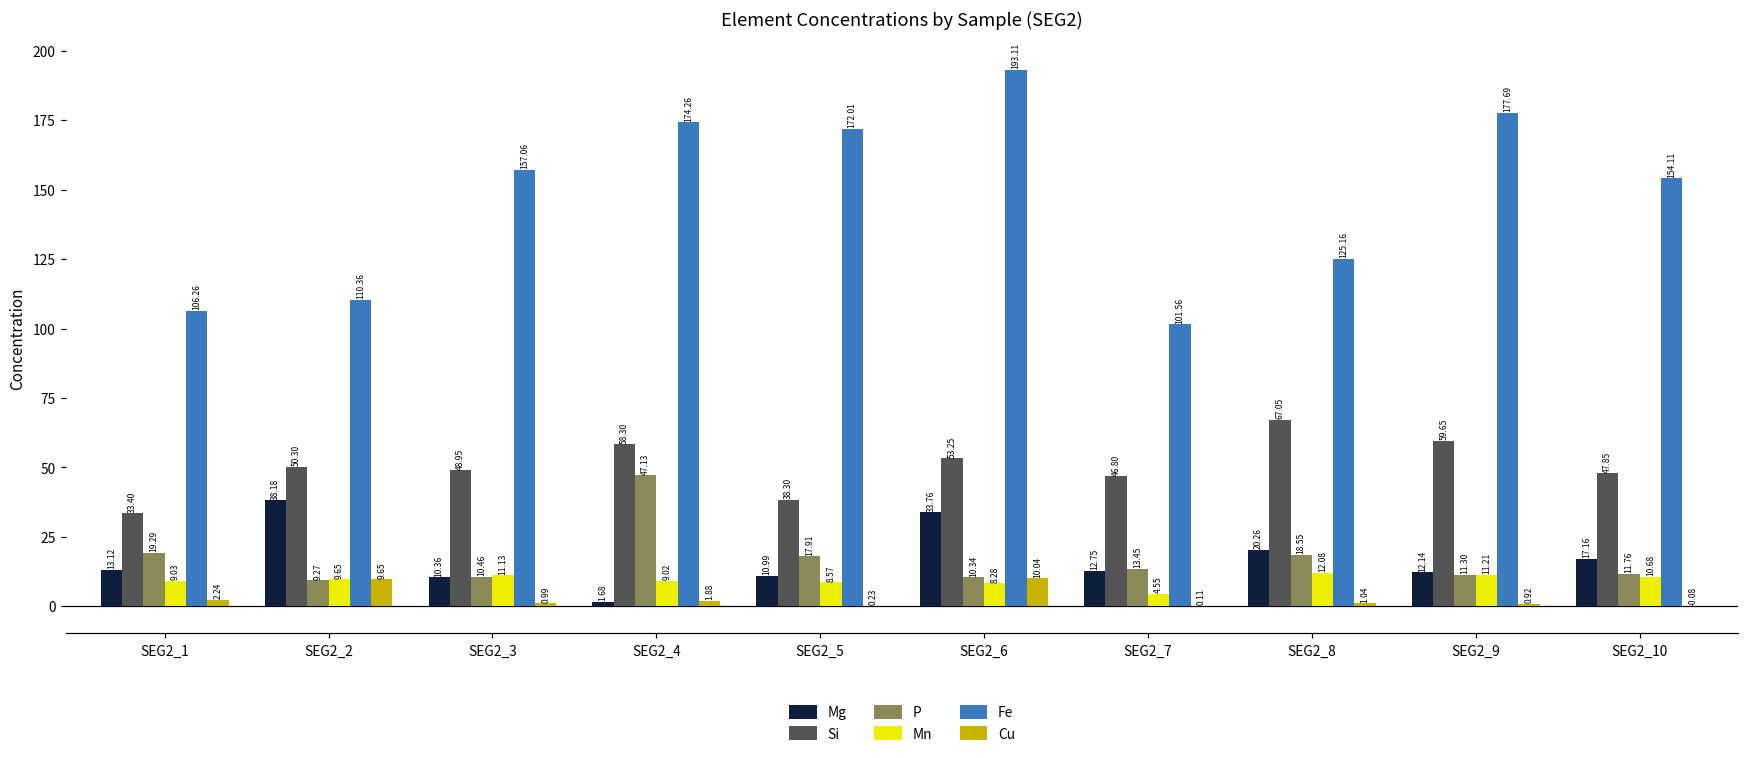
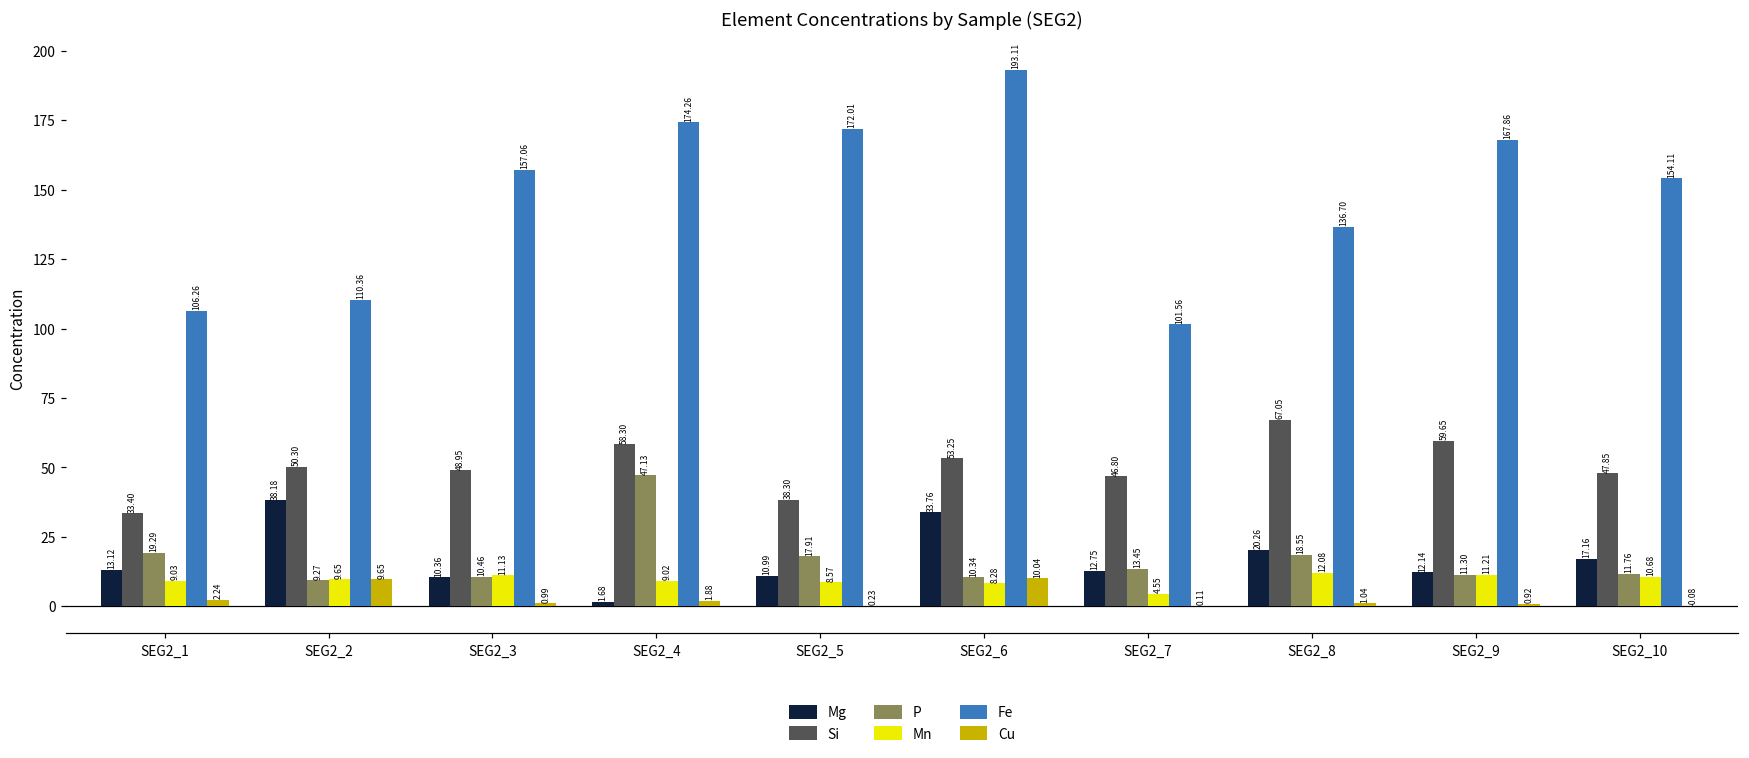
Fe, SEG2_8: 125.16 -> 136.70
Fe, SEG2_9: 177.69 -> 167.86
